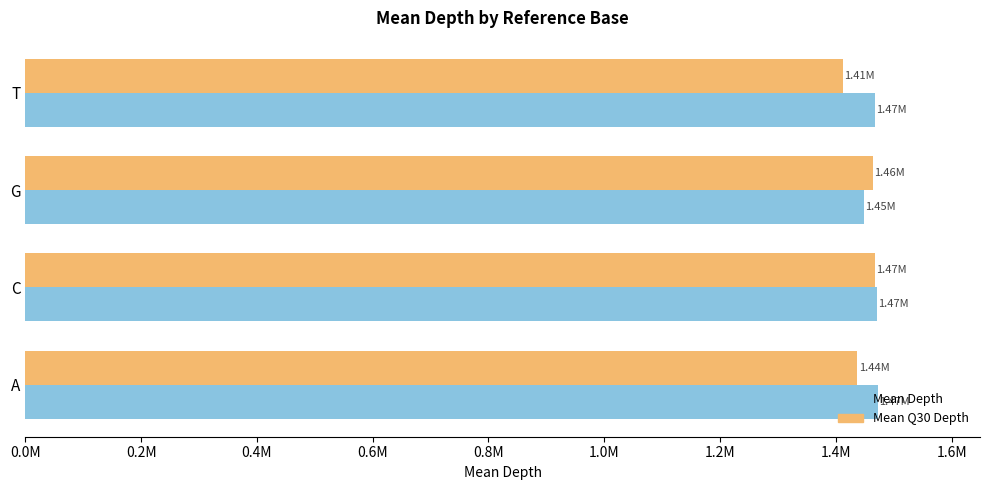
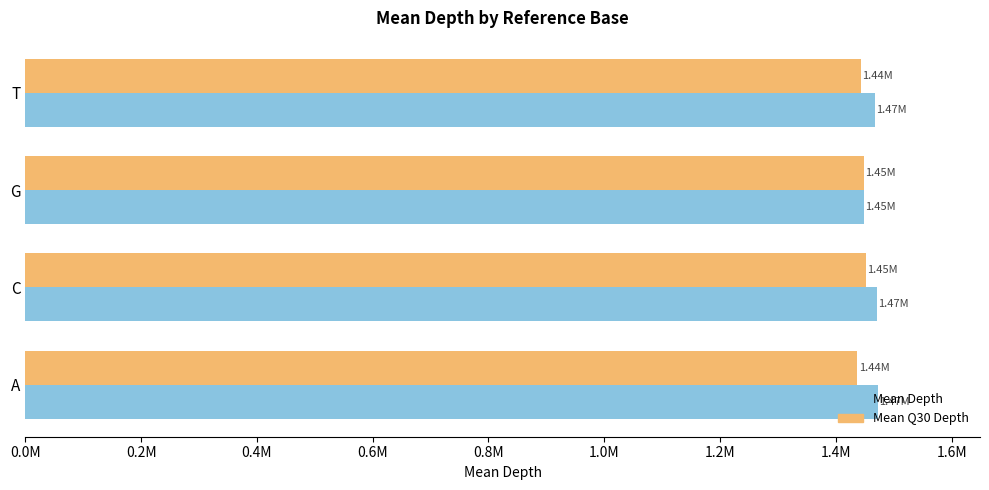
Mean Q30 Depth, T: 1.41M -> 1.44M
Mean Q30 Depth, G: 1.46M -> 1.45M
Mean Q30 Depth, C: 1.47M -> 1.45M
